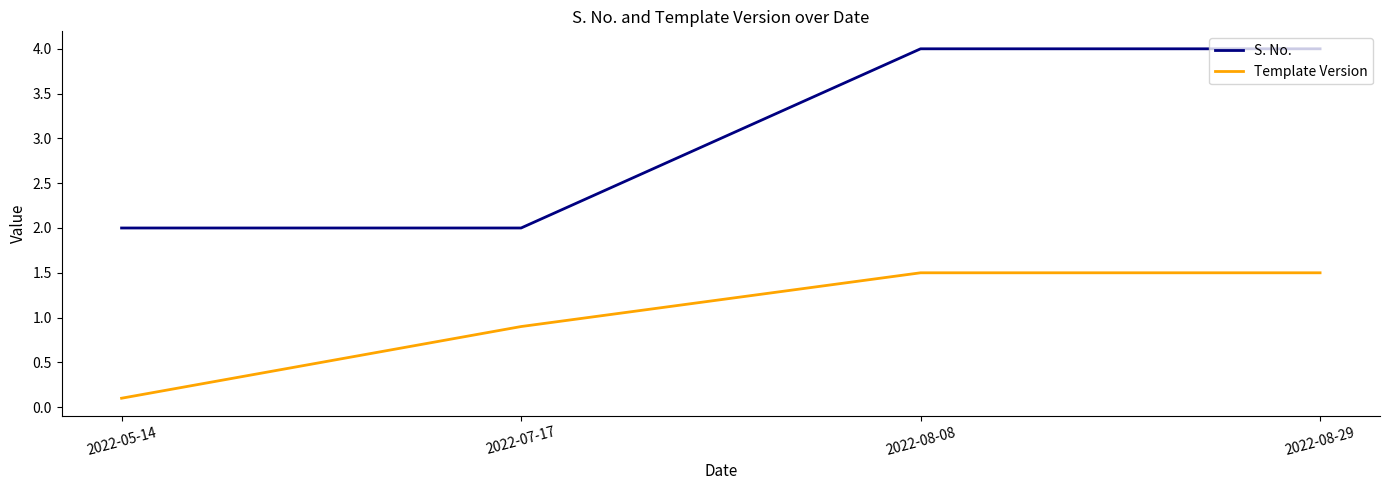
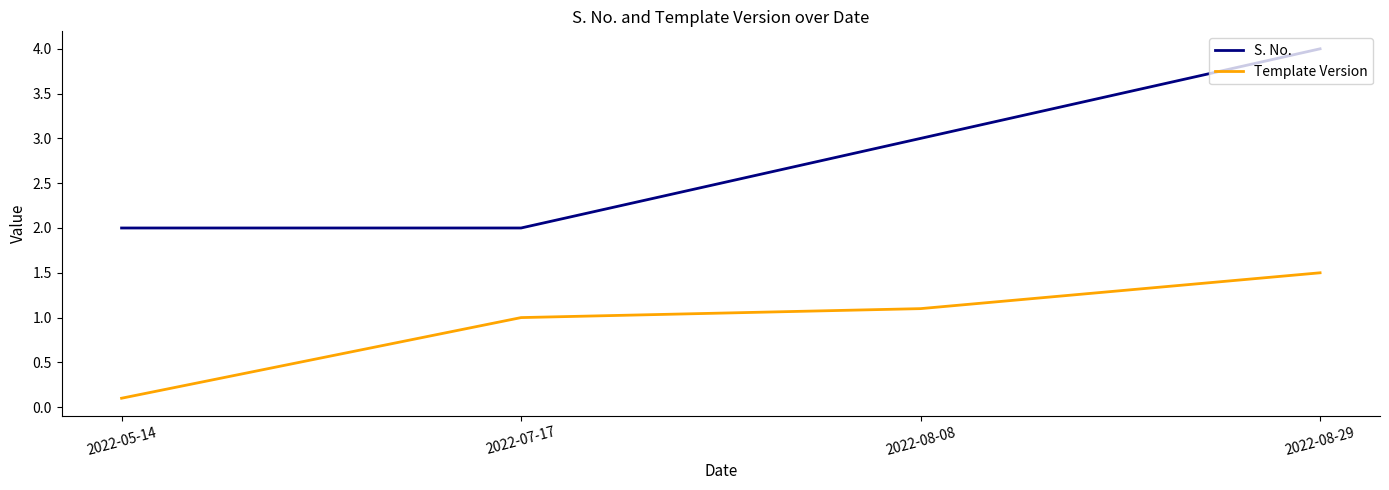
Template Version, 2022-07-17: 0.9 -> 1.0
S. No., 2022-08-08: 4 -> 3
Template Version, 2022-08-08: 1.5 -> 1.1
